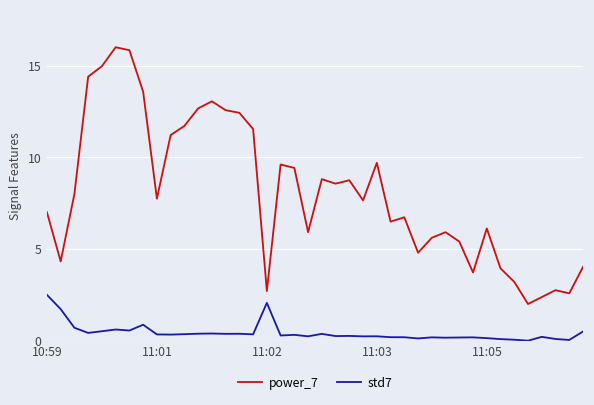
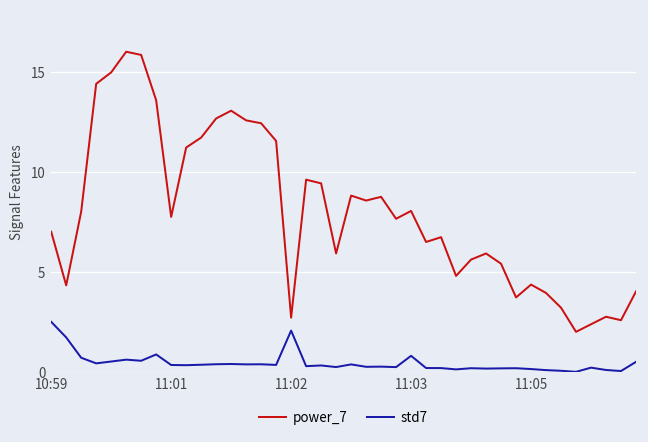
power_7, 11:03: 9.7 -> 8.0
std7, 11:03: 0.2 -> 0.8
power_7, 11:05: 6.1 -> 4.4
